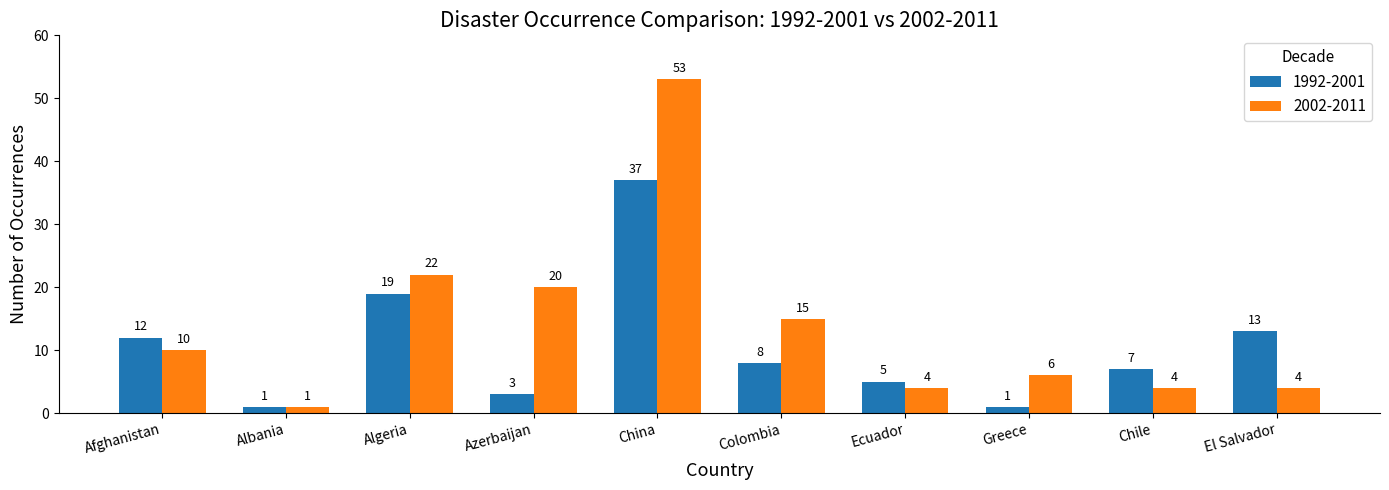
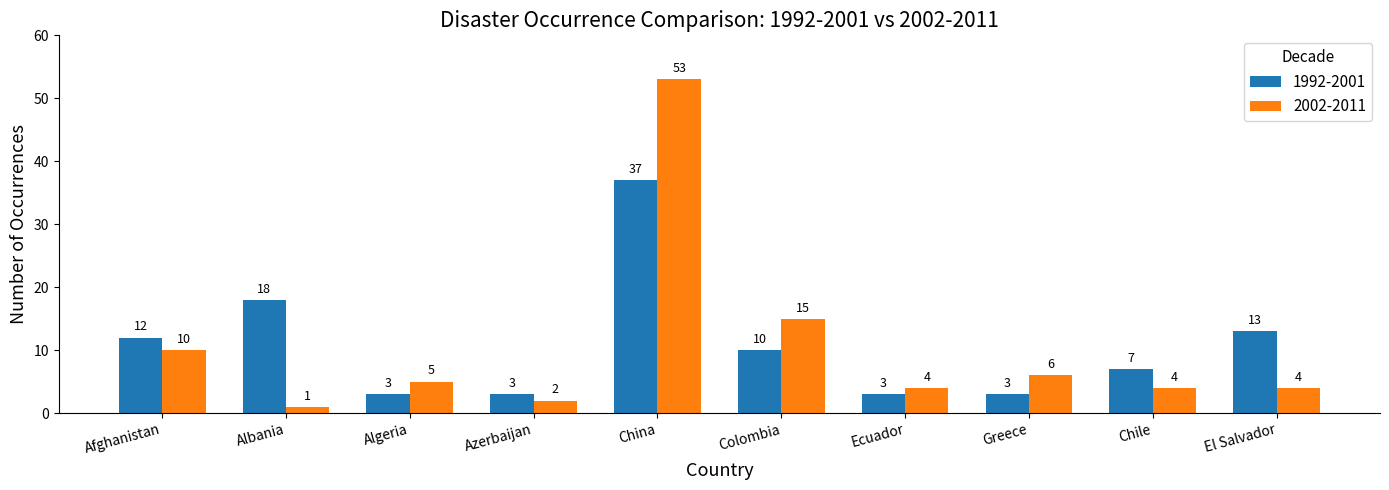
1992-2001, Albania: 1 -> 18
1992-2001, Algeria: 19 -> 3
2002-2011, Algeria: 22 -> 5
2002-2011, Azerbaijan: 20 -> 2
1992-2001, Colombia: 8 -> 10
1992-2001, Ecuador: 5 -> 3
1992-2001, Greece: 1 -> 3
